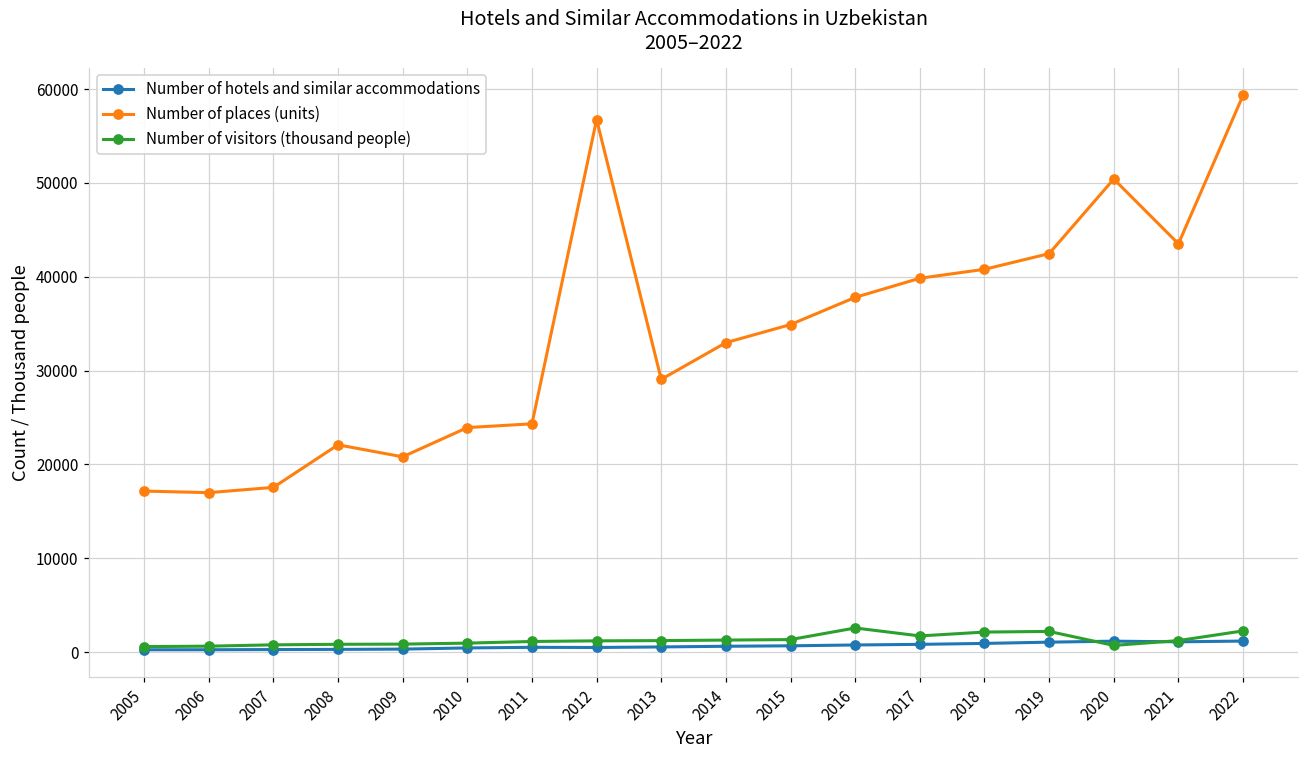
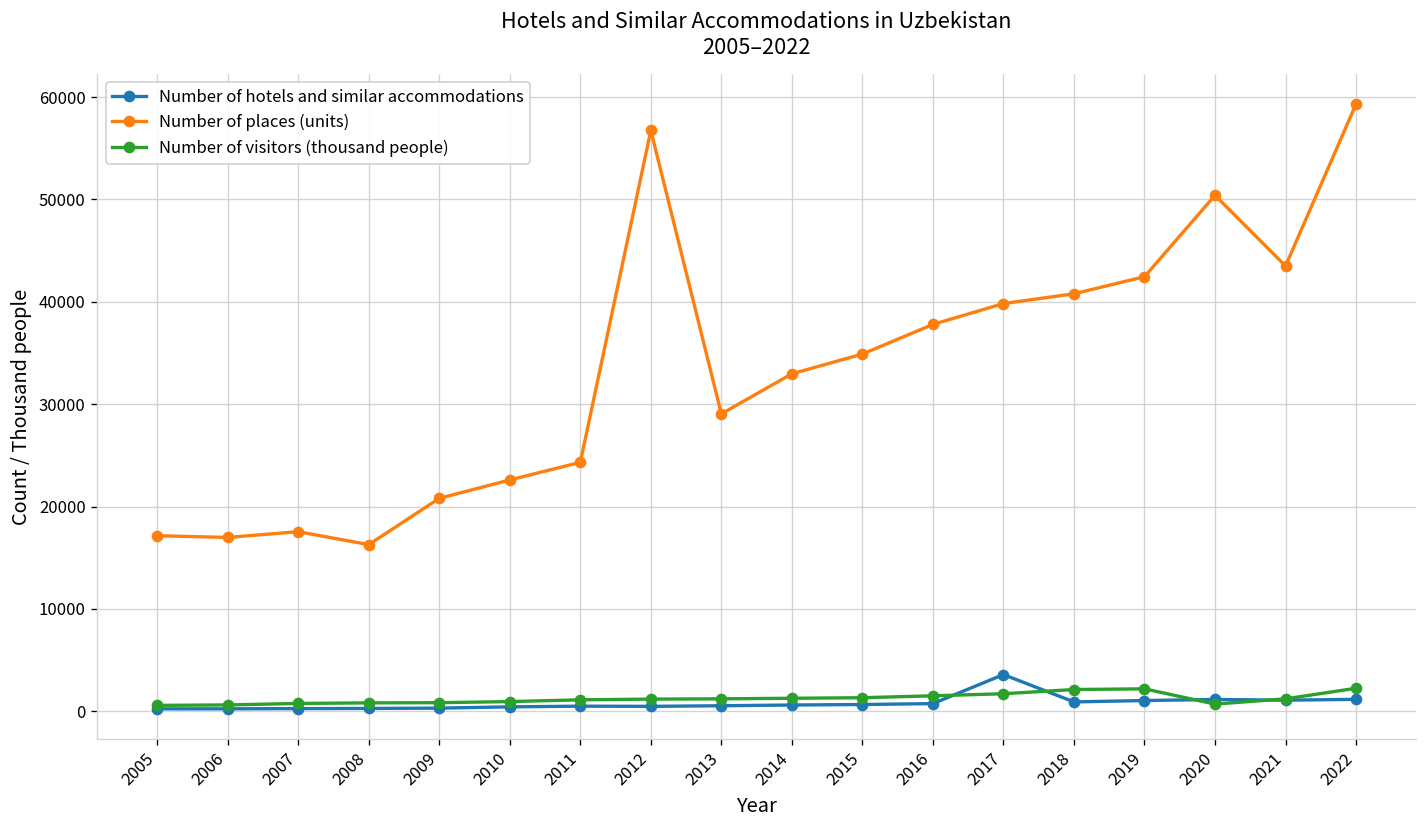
Number of places (units), 2008: 22000 -> 16000
Number of places (units), 2010: 24000 -> 23000
Number of visitors (thousand people), 2016: 3000 -> 2000
Number of hotels and similar accommodations, 2017: 1000 -> 4000
